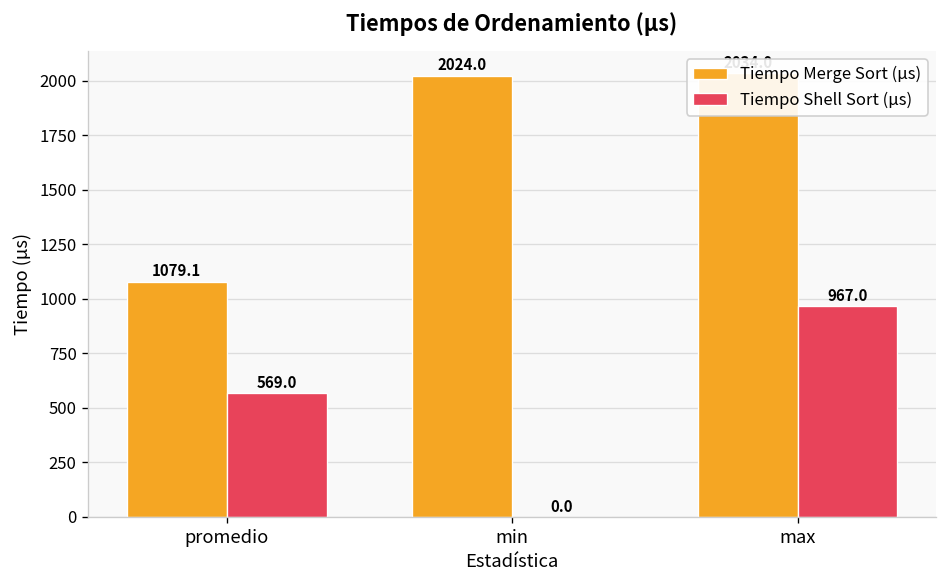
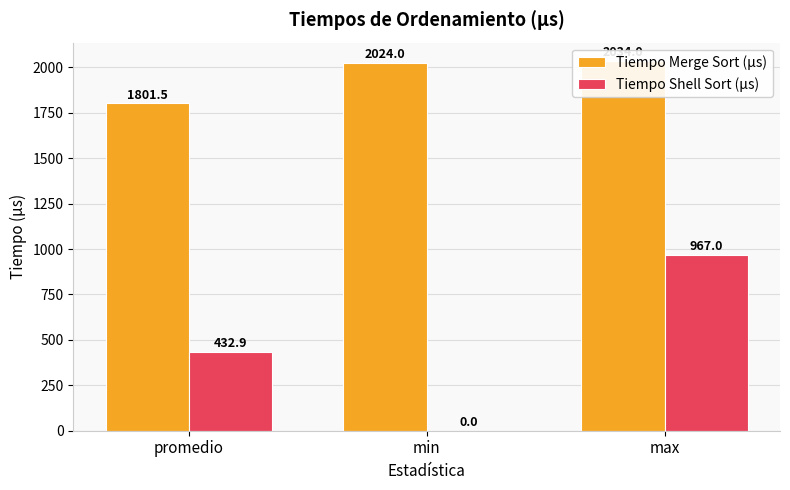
Tiempo Merge Sort (µs), promedio: 1079.1 -> 1801.5
Tiempo Shell Sort (µs), promedio: 569.0 -> 432.9
